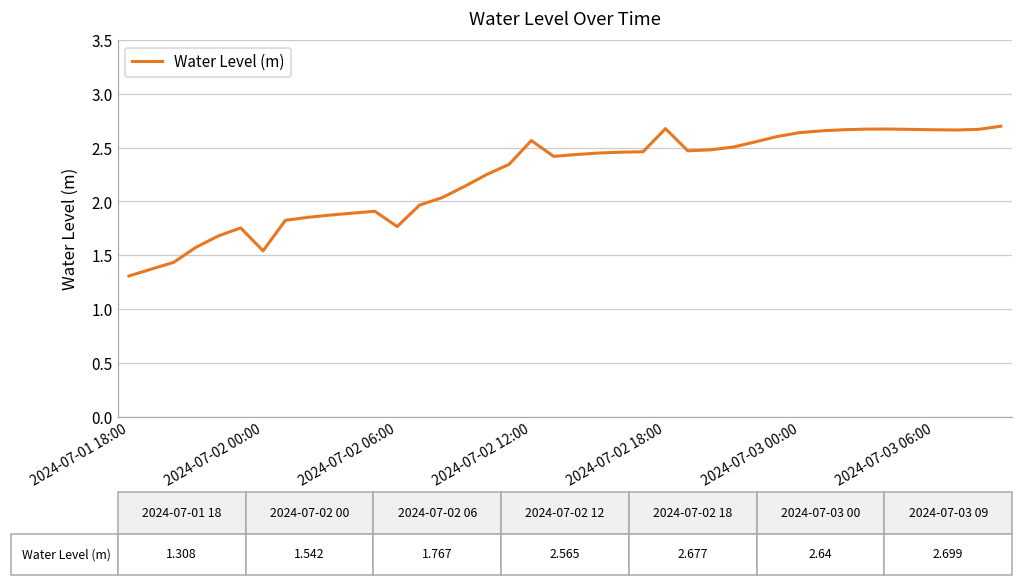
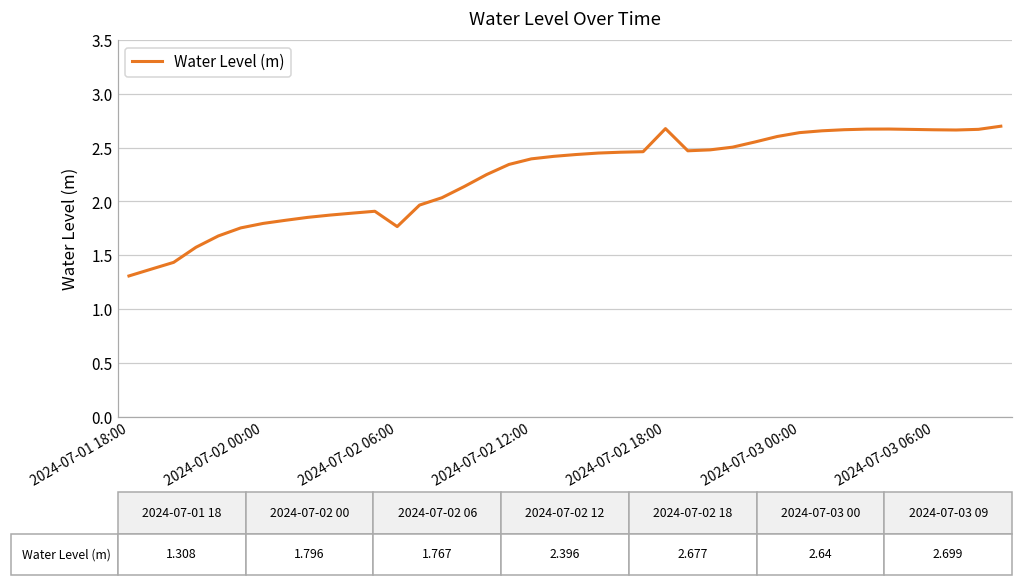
2024-07-02 00:00: 1.542 -> 1.796
2024-07-02 12:00: 2.565 -> 2.396
